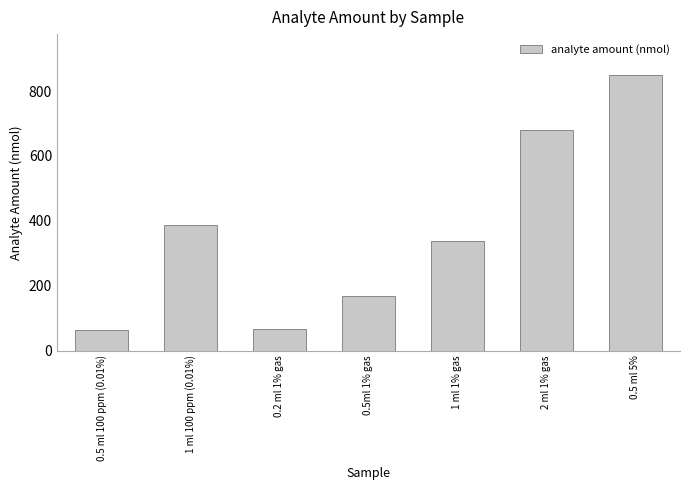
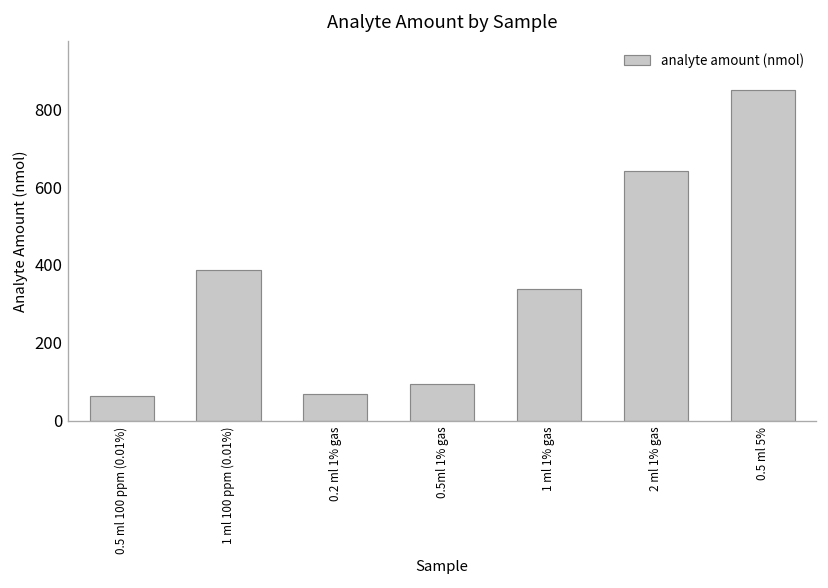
0.5ml 1% gas: 170 -> 90
2 ml 1% gas: 680 -> 640
